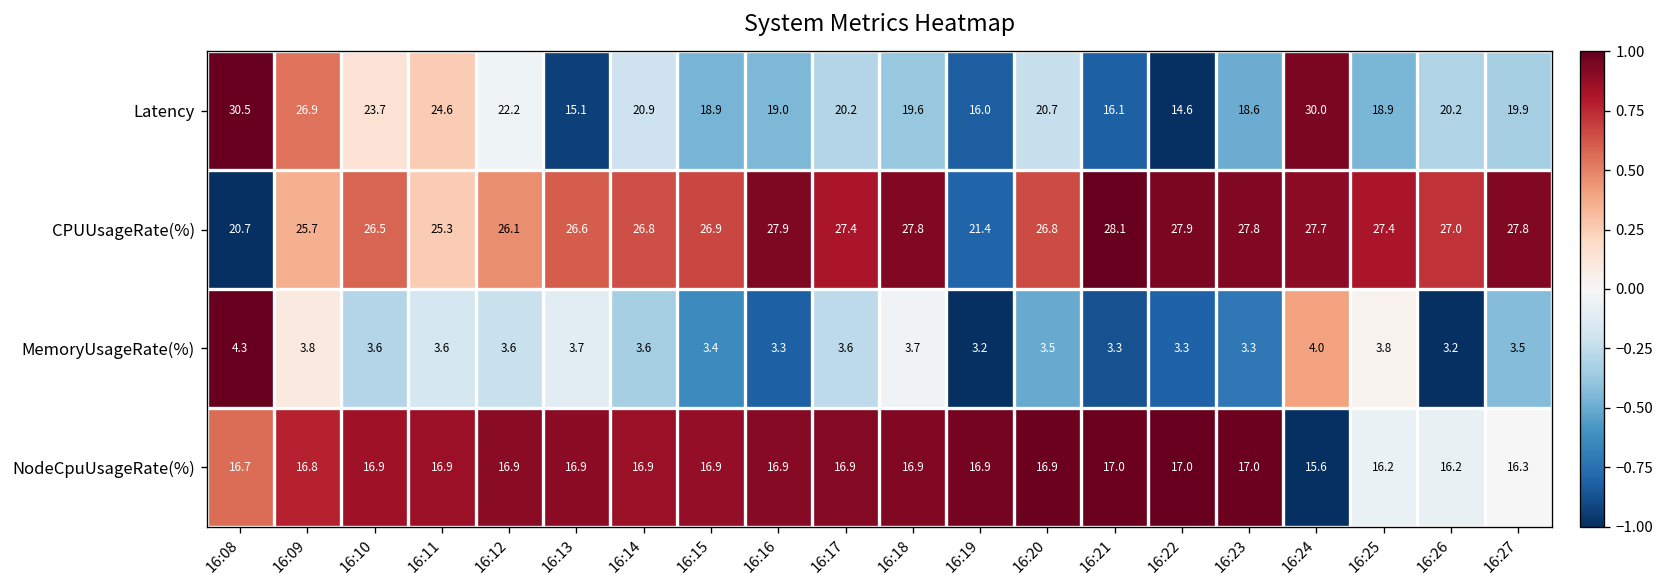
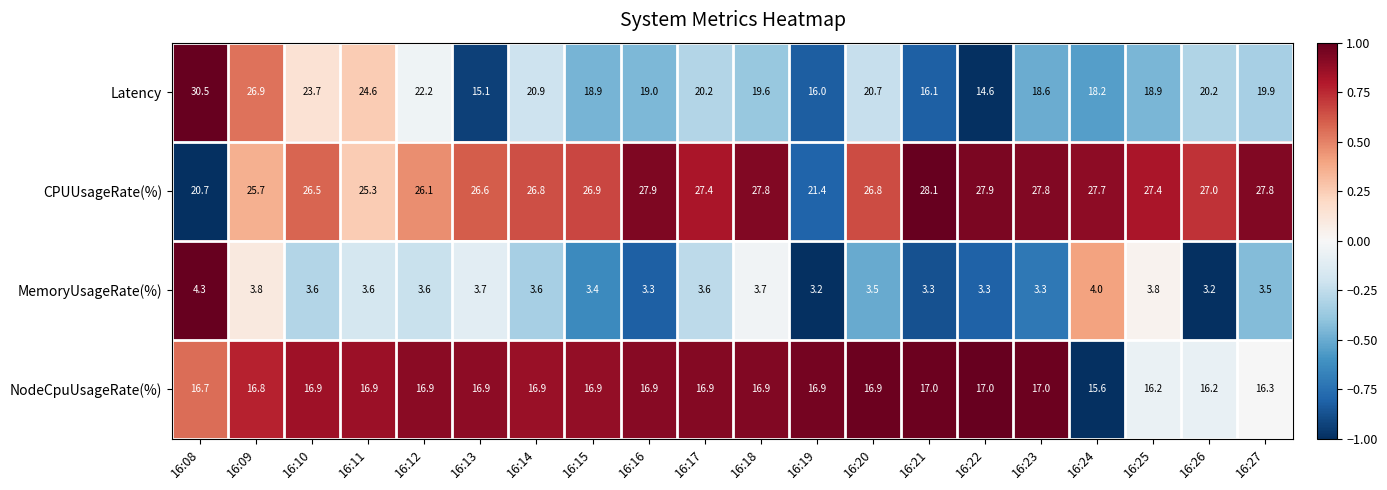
Latency, 16:24: 30.0 -> 18.2
